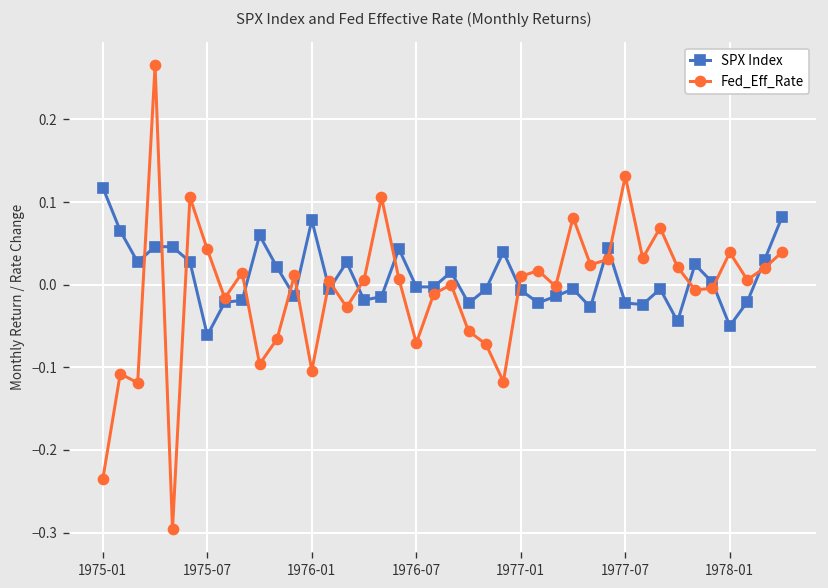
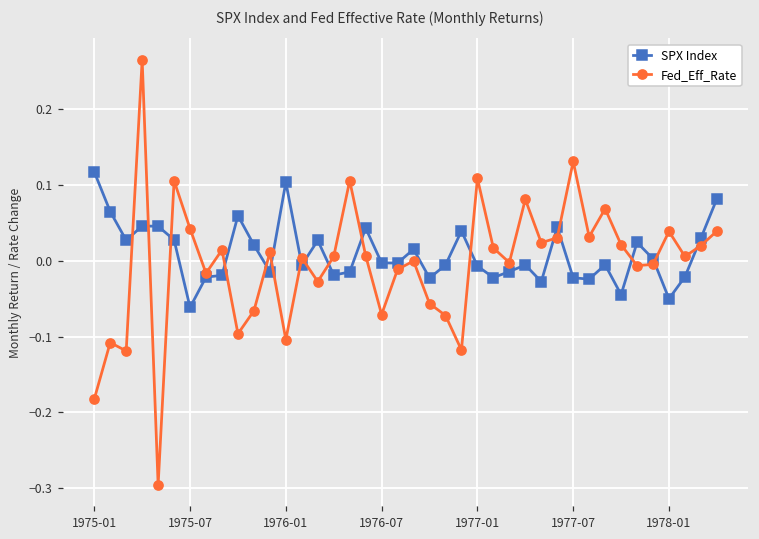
Fed_Eff_Rate, 1975-01: -0.23 -> -0.18
SPX Index, 1976-01: 0.08 -> 0.10
Fed_Eff_Rate, 1977-01: 0.01 -> 0.11
